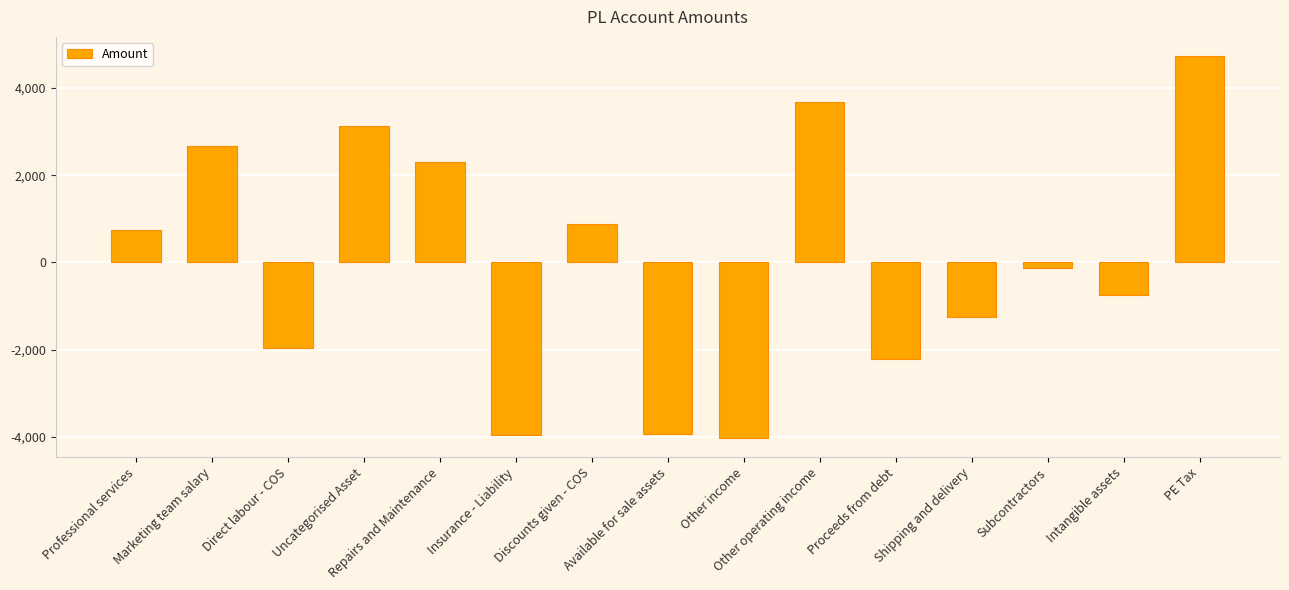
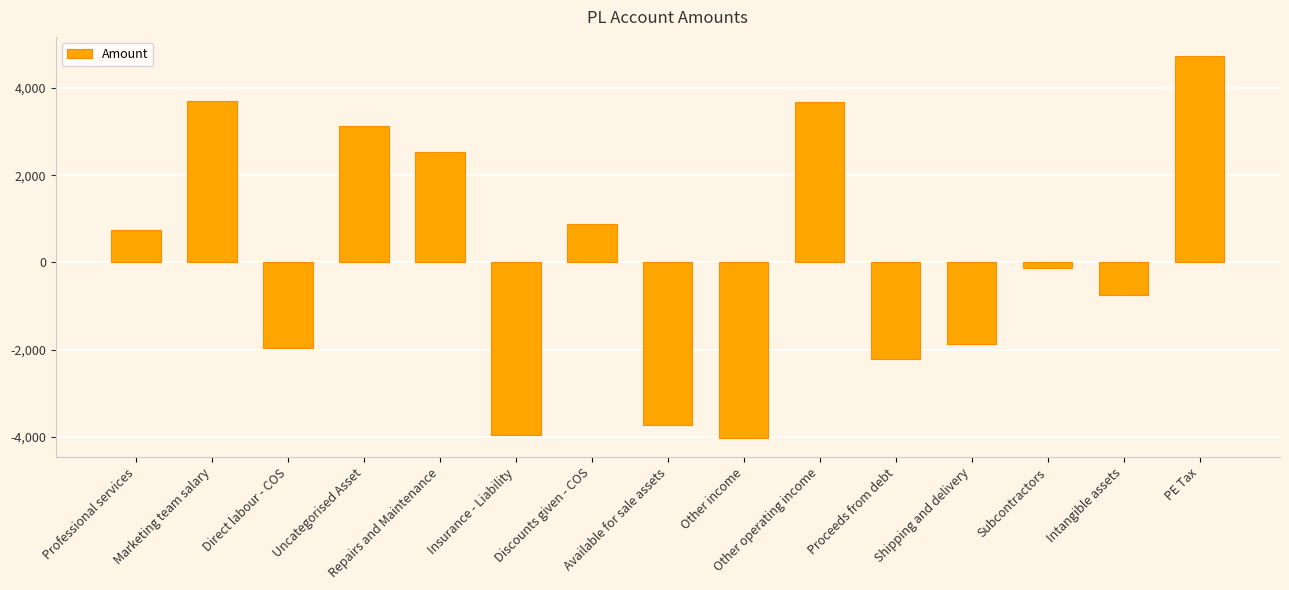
Marketing team salary: 2,700 -> 3,700
Repairs and Maintenance: 2,300 -> 2,500
Available for sale assets: -3,900 -> -3,700
Shipping and delivery: -1,300 -> -1,900
